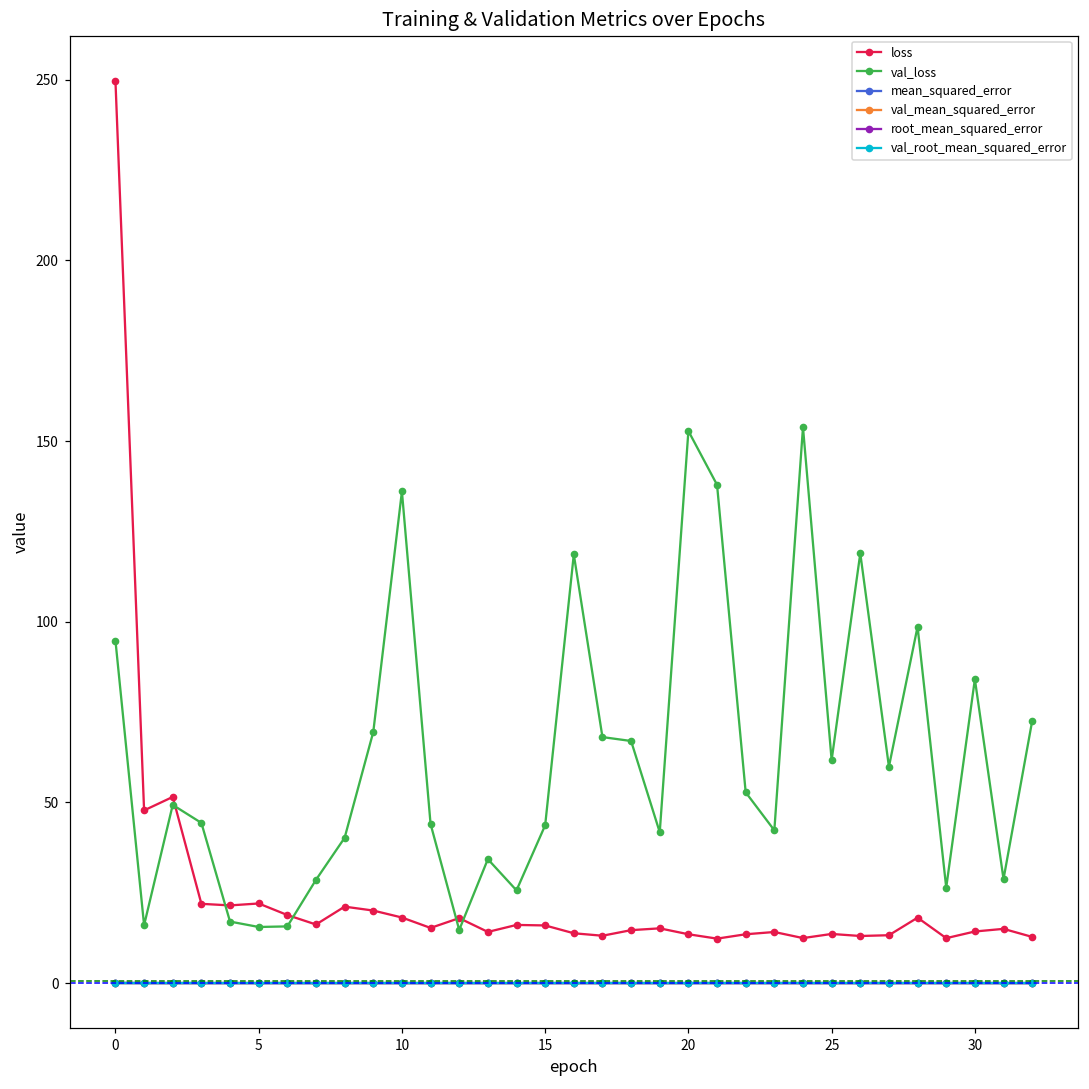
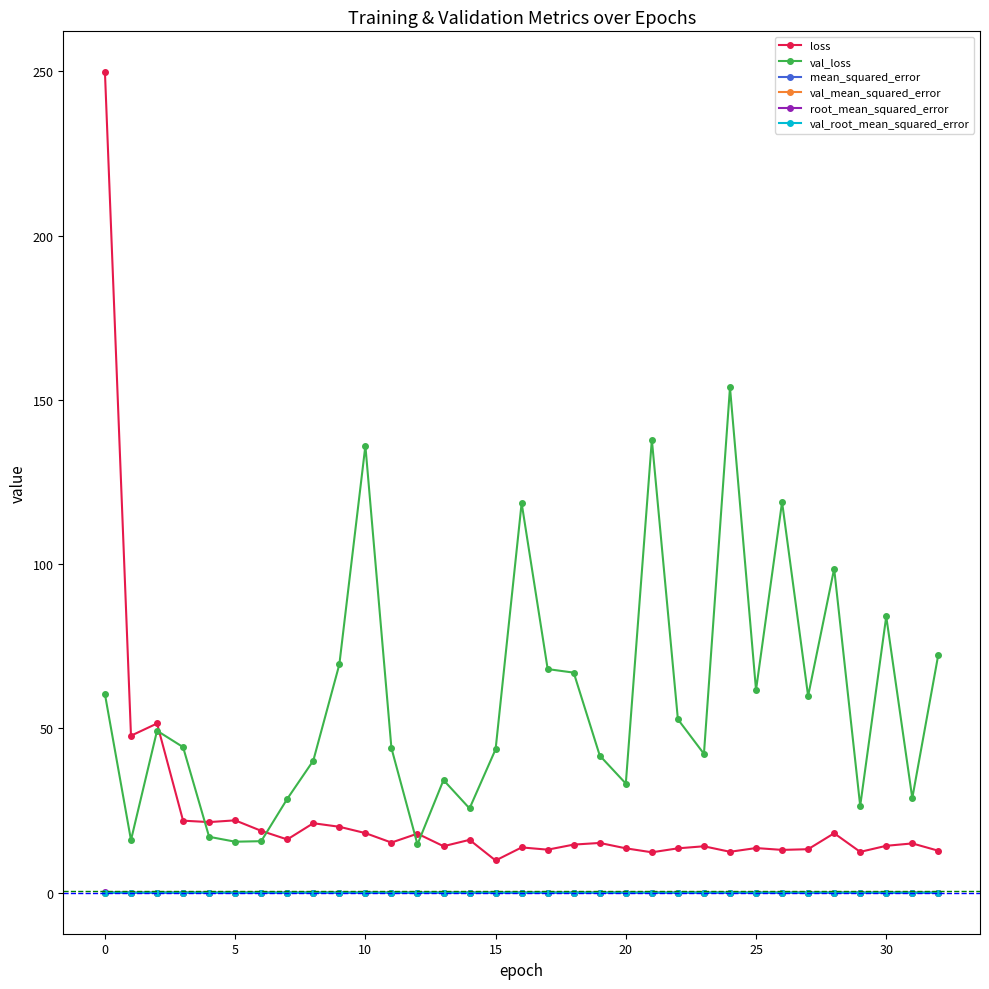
val_loss, 0: 95 -> 60
loss, 15: 16 -> 10
val_loss, 20: 153 -> 33
